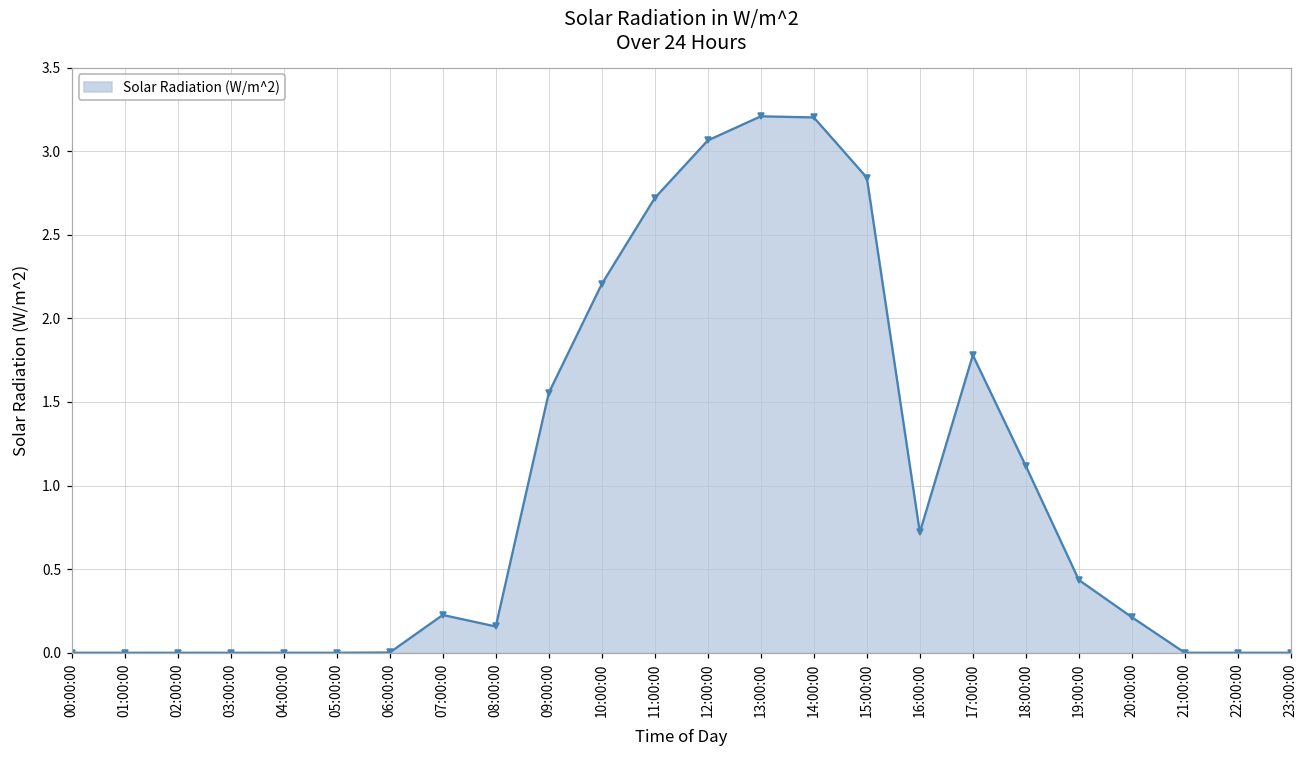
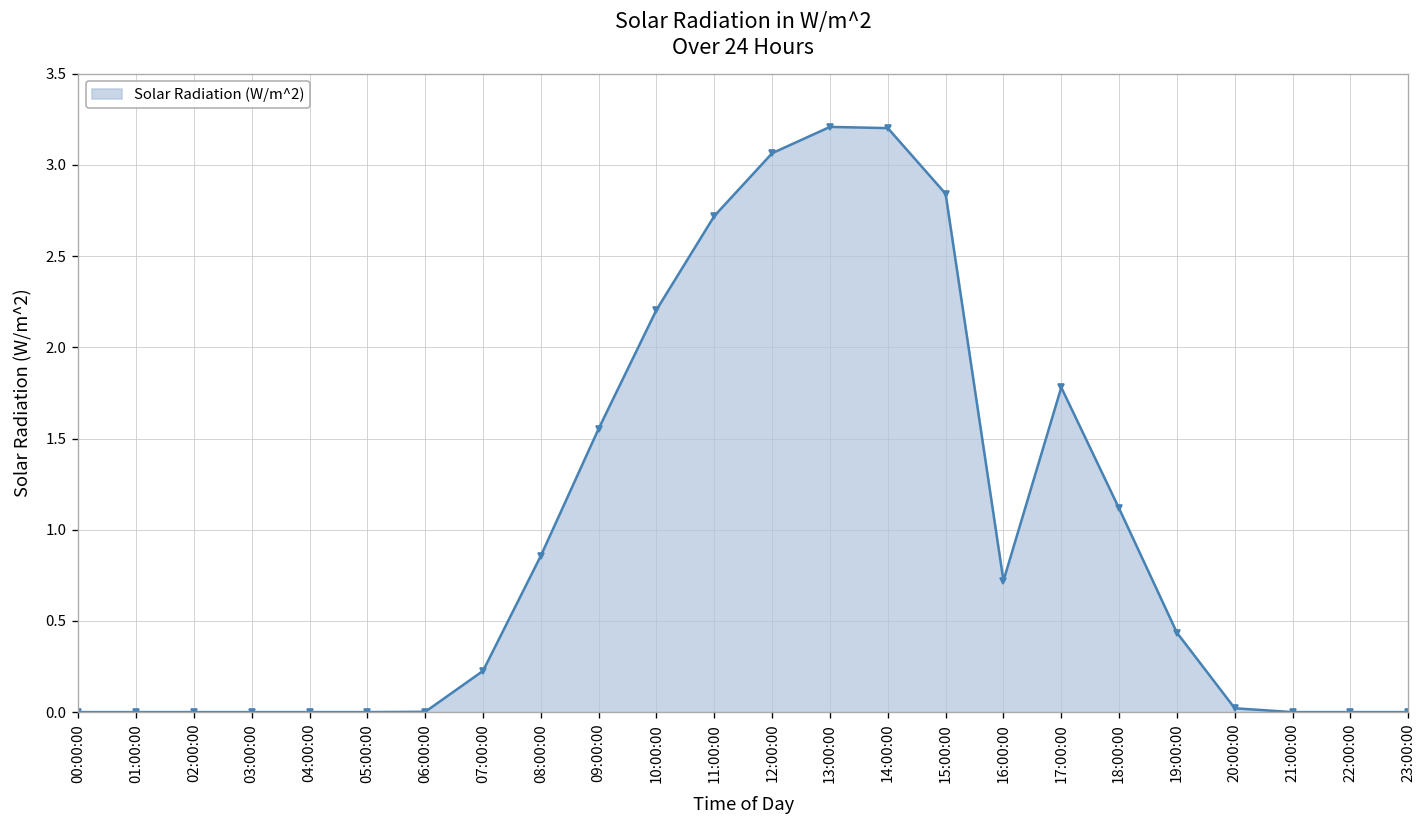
08:00:00: 0.16 -> 0.86
20:00:00: 0.21 -> 0.02
